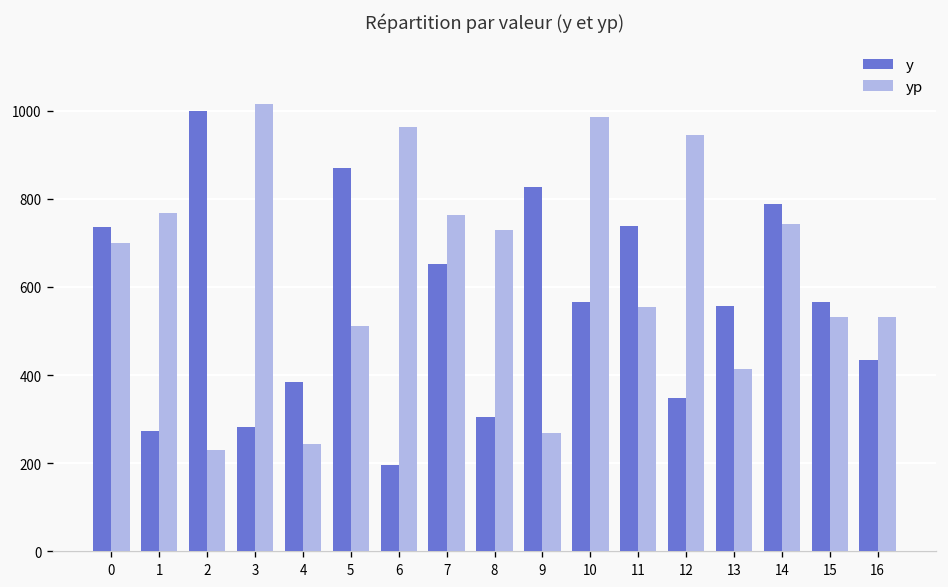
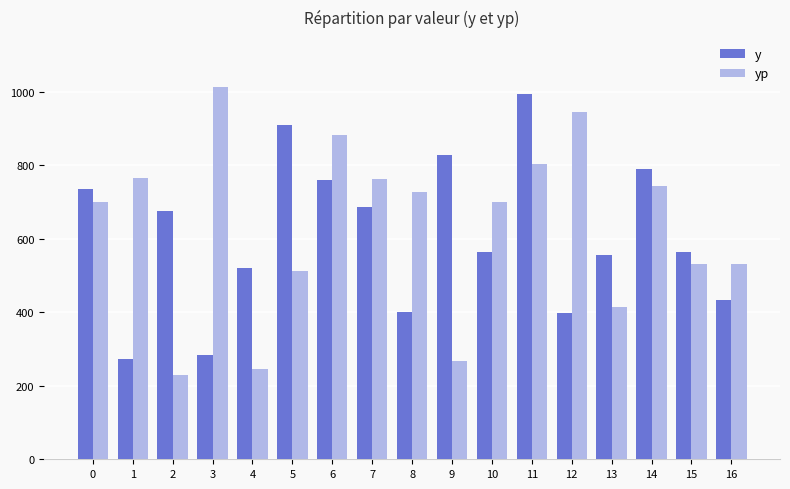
y, 2: 1000 -> 680
y, 4: 380 -> 520
y, 5: 870 -> 910
y, 6: 200 -> 760
yp, 6: 960 -> 880
y, 7: 650 -> 690
y, 8: 300 -> 400
yp, 10: 990 -> 700
y, 11: 740 -> 990
yp, 11: 550 -> 800
y, 12: 350 -> 400
